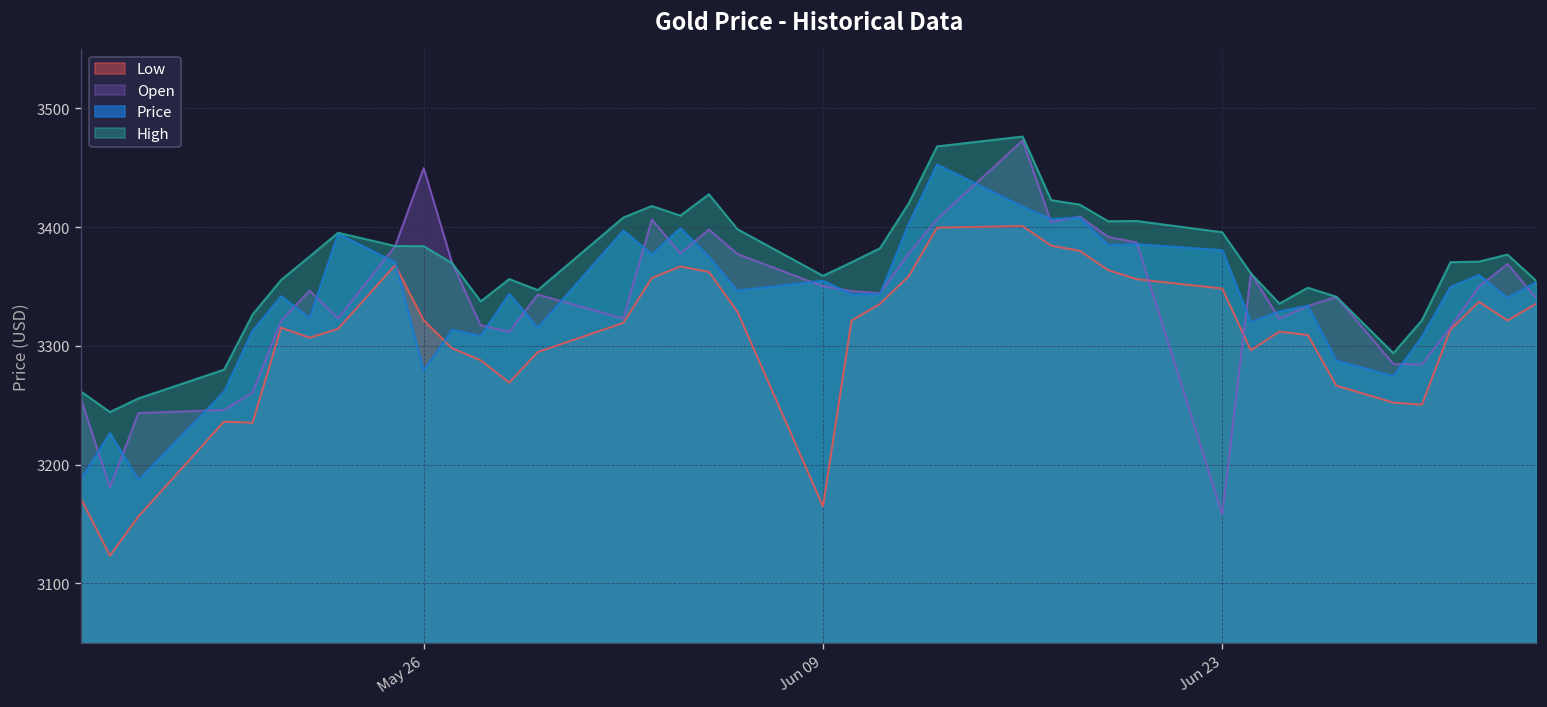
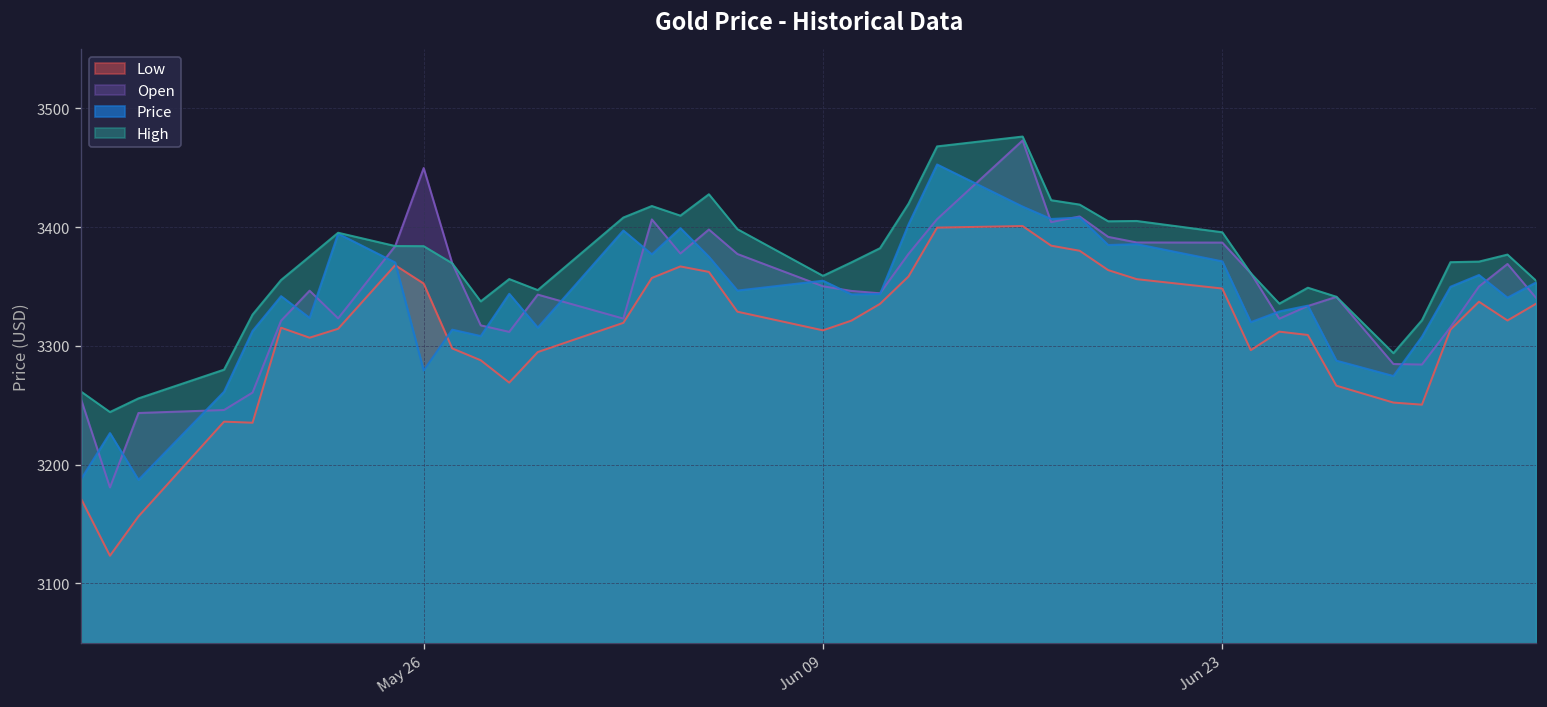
Low, May 26: 3320 -> 3350
Low, Jun 09: 3160 -> 3310
Open, Jun 23: 3160 -> 3390
Price, Jun 23: 3380 -> 3370
